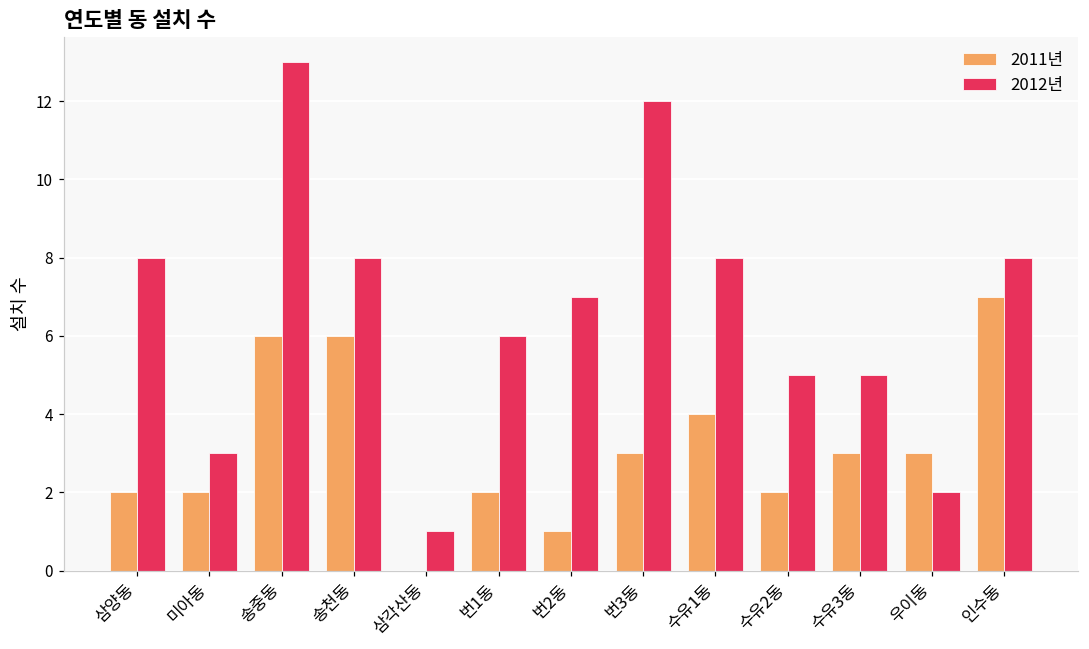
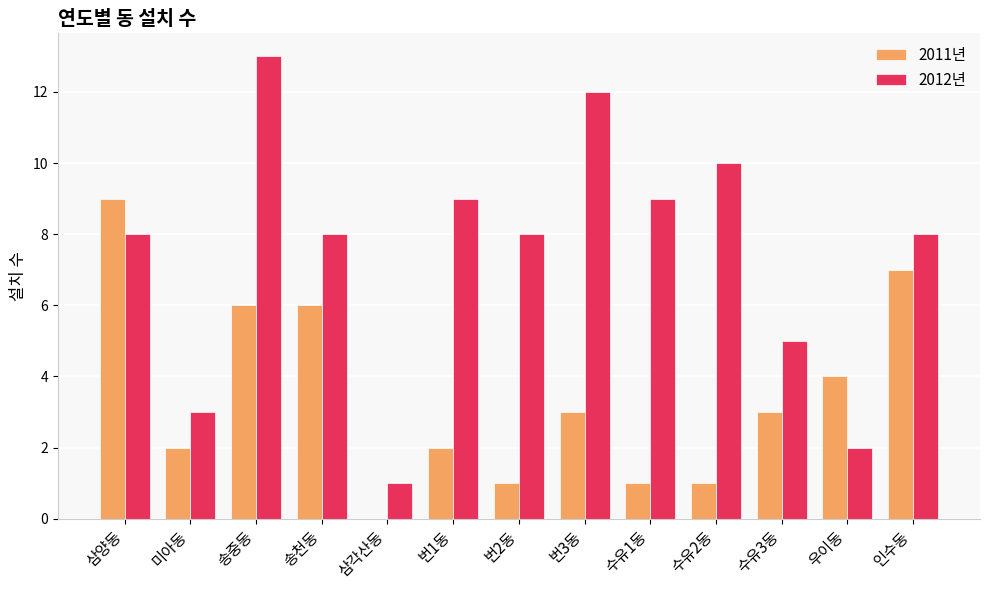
2011년, 삼양동: 2 -> 9
2012년, 번1동: 6 -> 9
2012년, 번2동: 7 -> 8
2011년, 수유1동: 4 -> 1
2012년, 수유1동: 8 -> 9
2011년, 수유2동: 2 -> 1
2012년, 수유2동: 5 -> 10
2011년, 우이동: 3 -> 4
